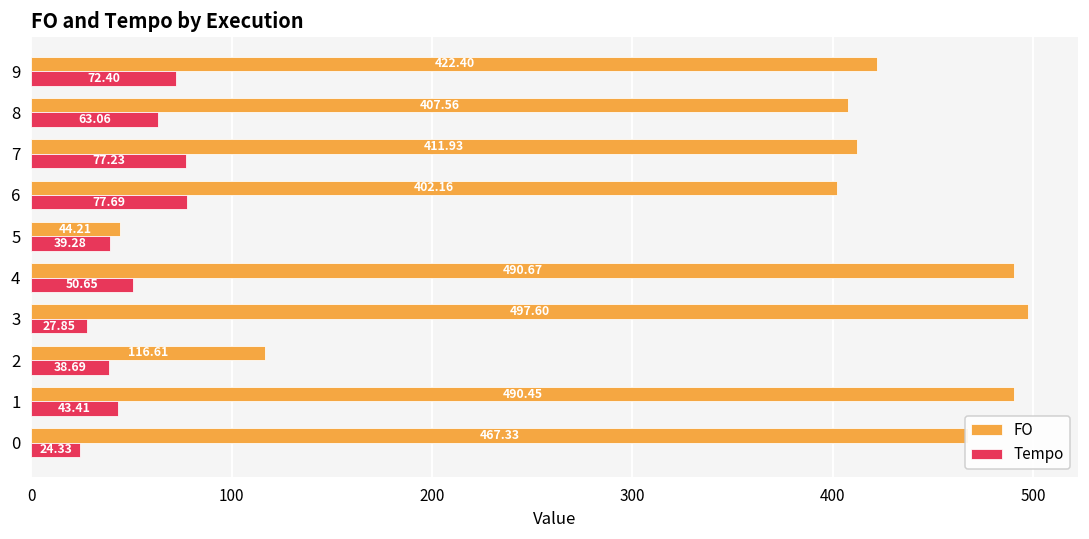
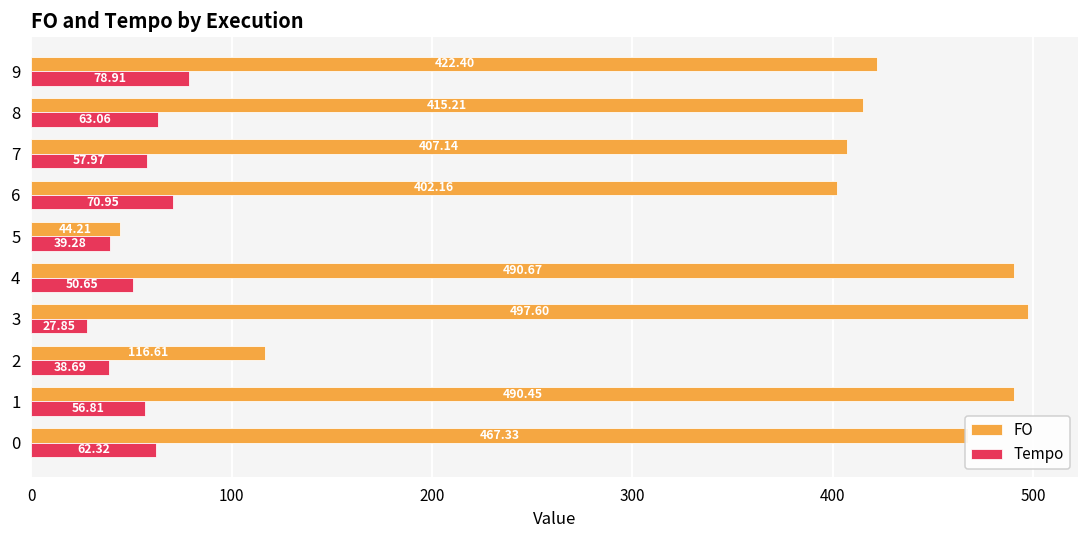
Tempo, 9: 72.40 -> 78.91
FO, 8: 407.56 -> 415.21
FO, 7: 411.93 -> 407.14
Tempo, 7: 77.23 -> 57.97
Tempo, 6: 77.69 -> 70.95
Tempo, 1: 43.41 -> 56.81
Tempo, 0: 24.33 -> 62.32
